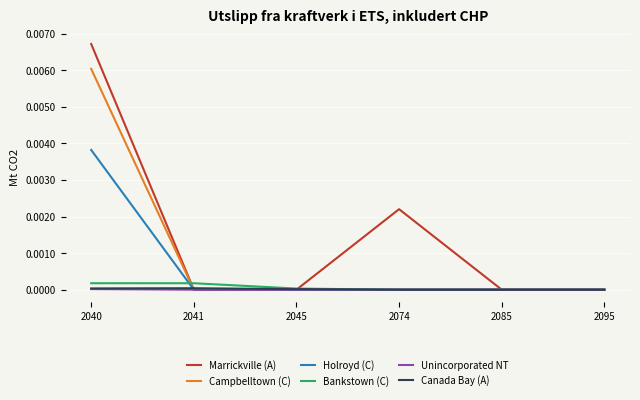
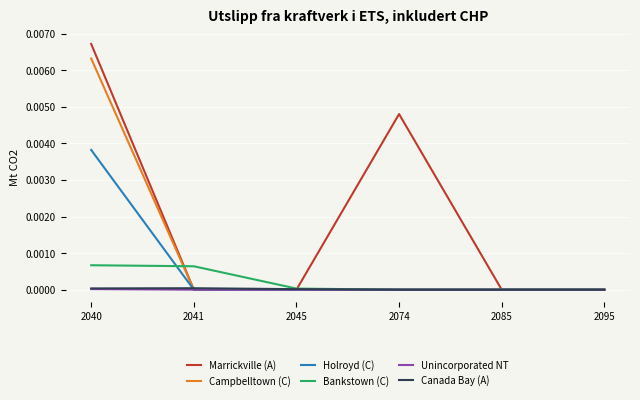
Campbelltown (C), 2040: 0.0060 -> 0.0063
Bankstown (C), 2040: 0.0002 -> 0.0007
Bankstown (C), 2041: 0.0002 -> 0.0006
Marrickville (A), 2074: 0.0022 -> 0.0048
